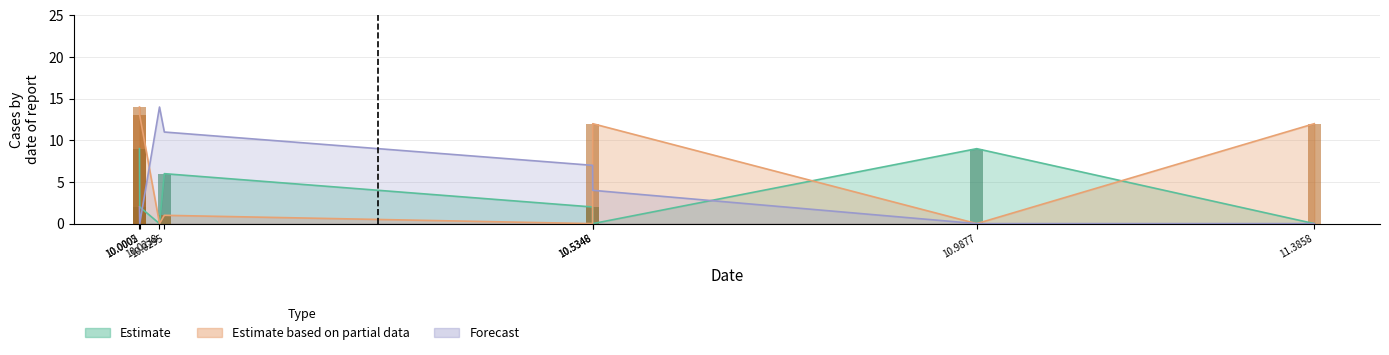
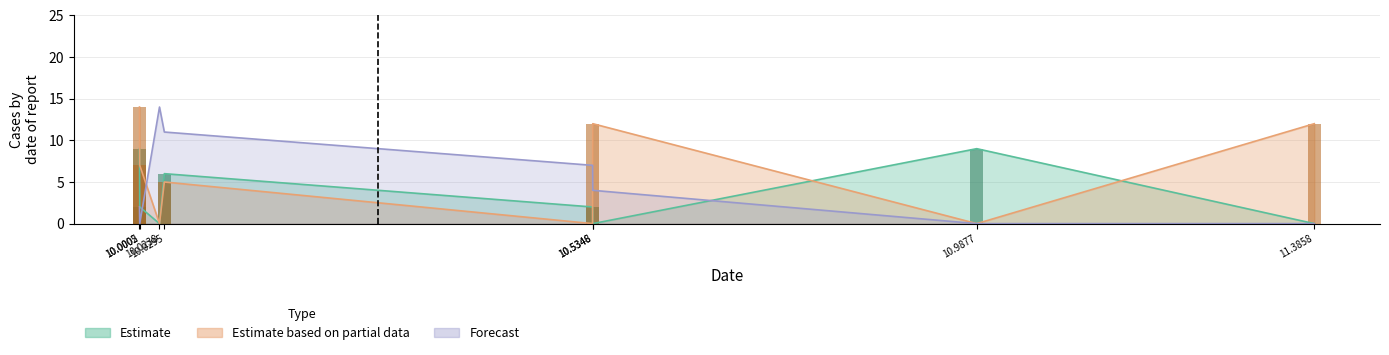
Estimate based on partial data, 10.0005: 13 -> 7
Estimate based on partial data, 10.0295: 1 -> 5
